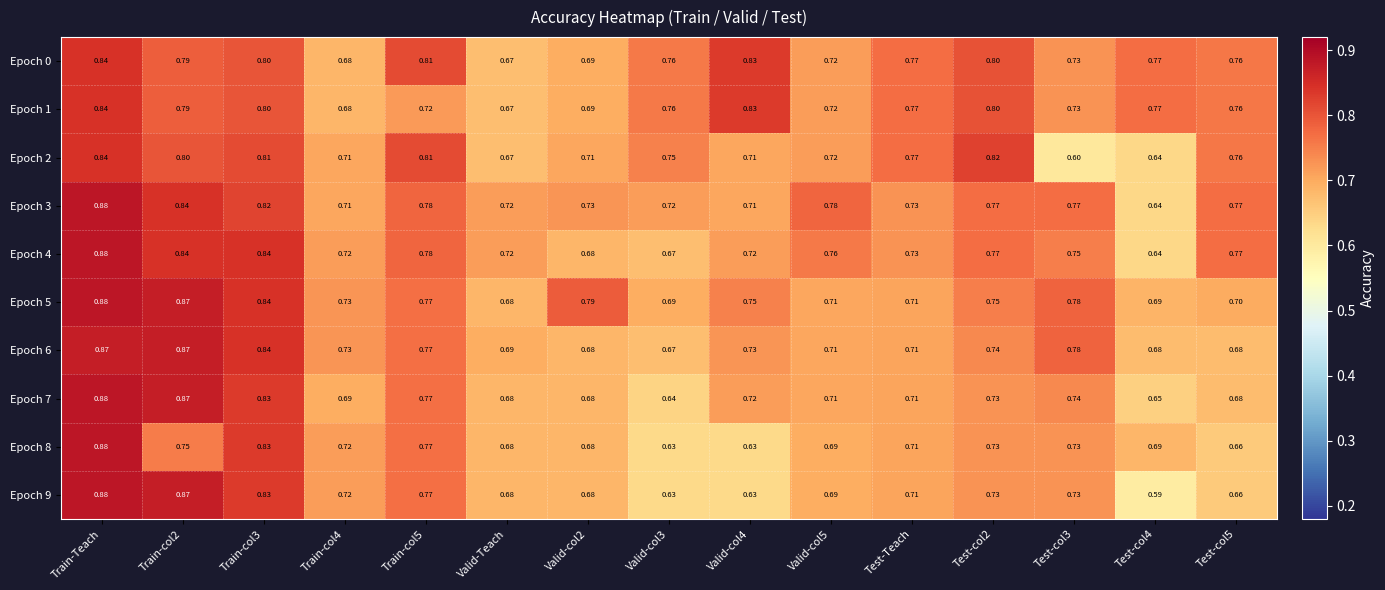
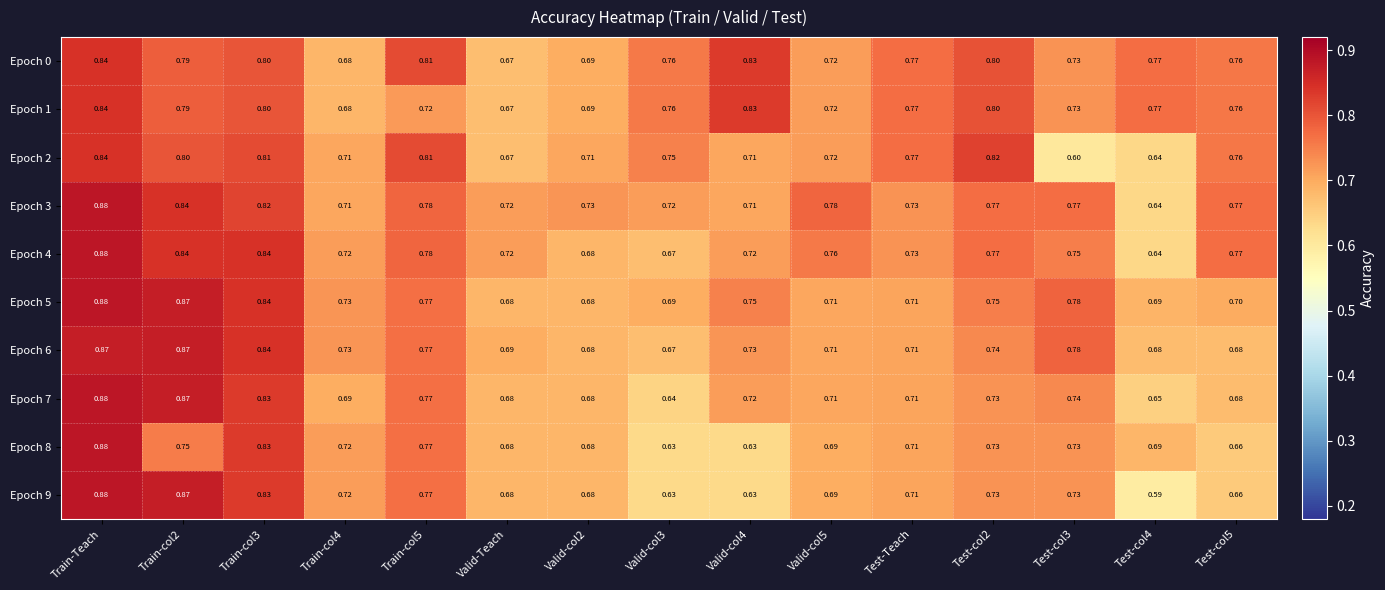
Epoch 5, Valid-col2: 0.79 -> 0.68
